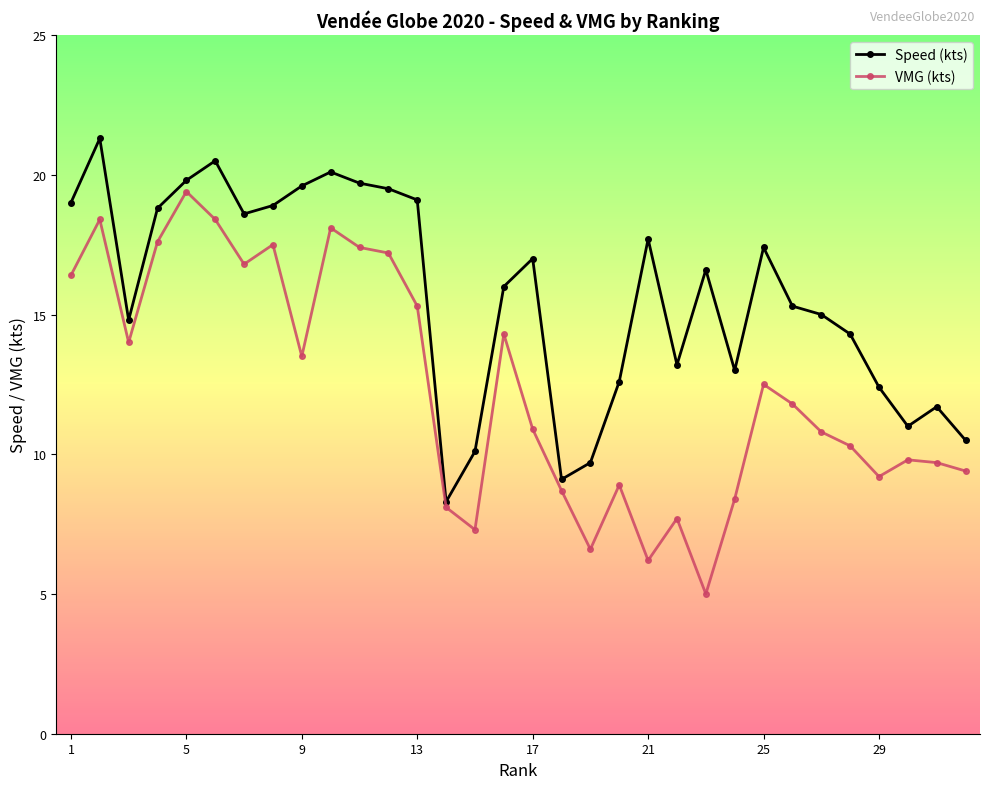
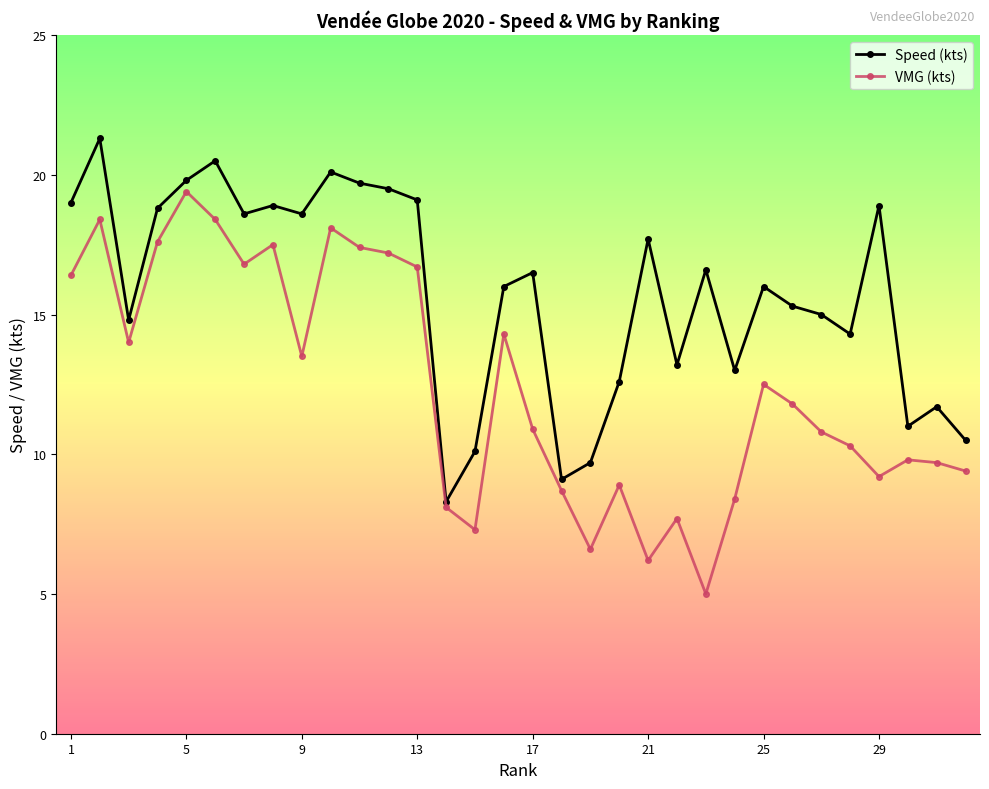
Speed (kts), 9: 19.6 -> 18.6
VMG (kts), 13: 15.3 -> 16.7
Speed (kts), 17: 17.0 -> 16.5
Speed (kts), 25: 17.4 -> 16.0
Speed (kts), 29: 12.4 -> 18.9
